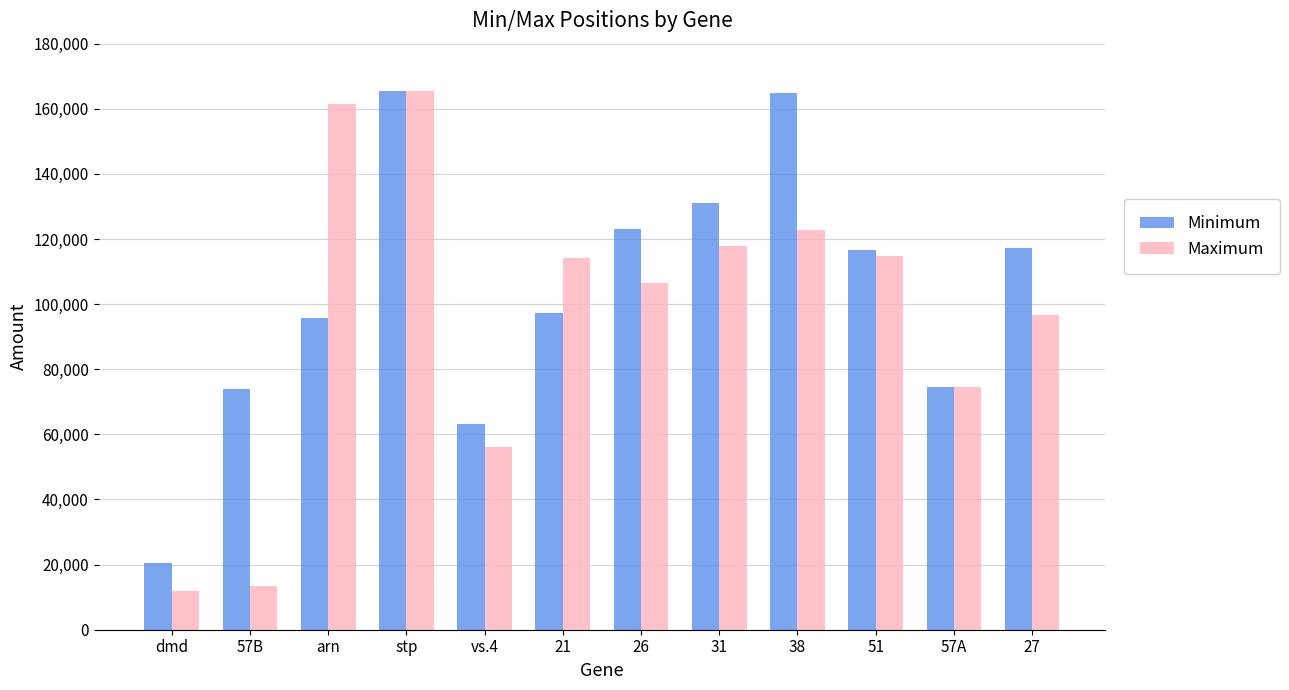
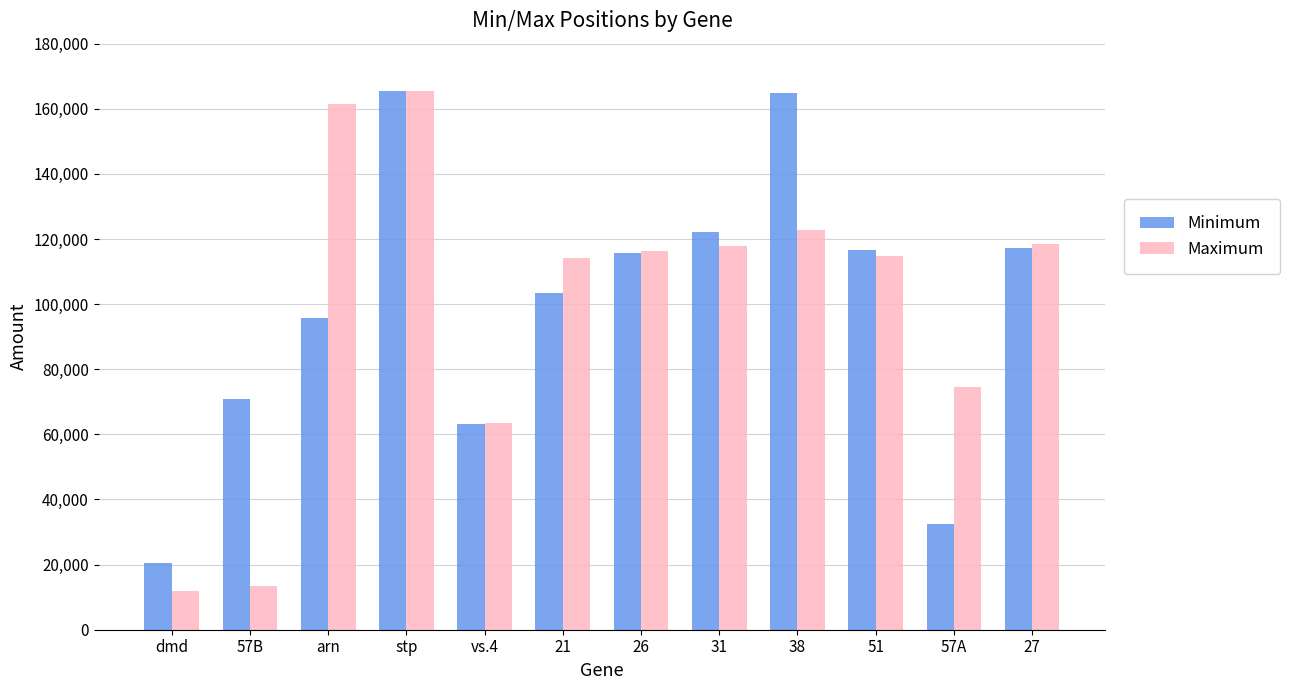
Minimum, 57B: 74,000 -> 71,000
Maximum, vs.4: 56,000 -> 63,000
Minimum, 21: 97,000 -> 103,000
Minimum, 26: 123,000 -> 116,000
Maximum, 26: 106,000 -> 116,000
Minimum, 31: 131,000 -> 122,000
Minimum, 57A: 74,000 -> 32,000
Maximum, 27: 97,000 -> 118,000
